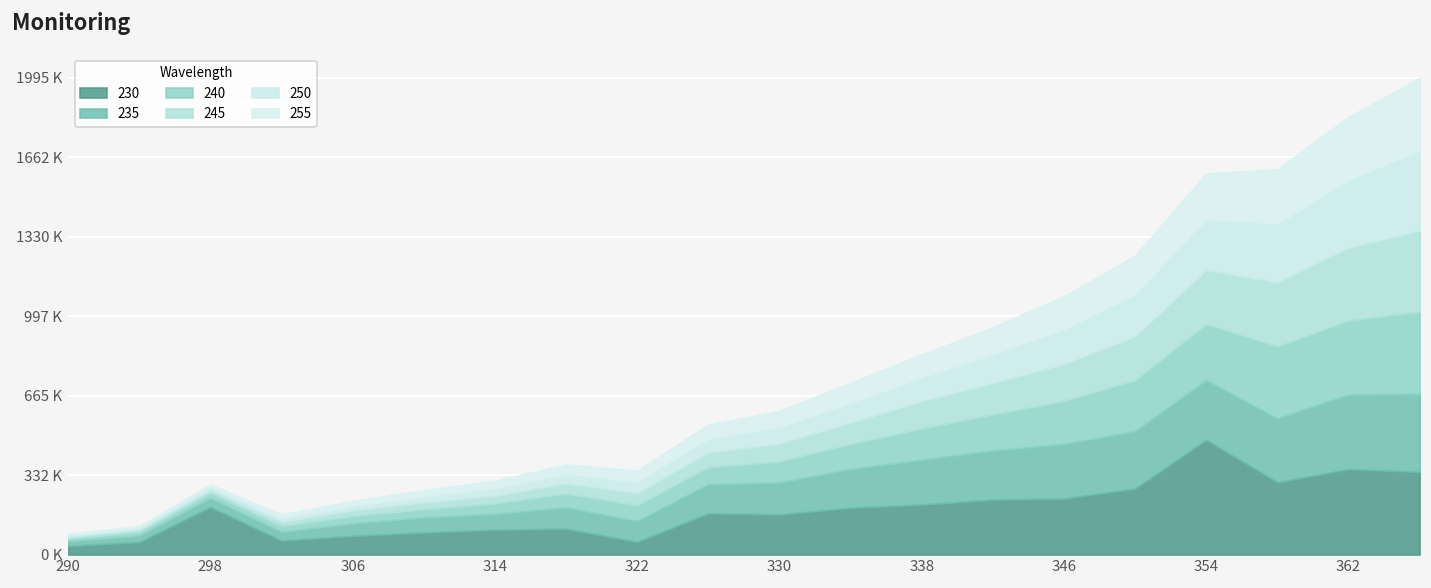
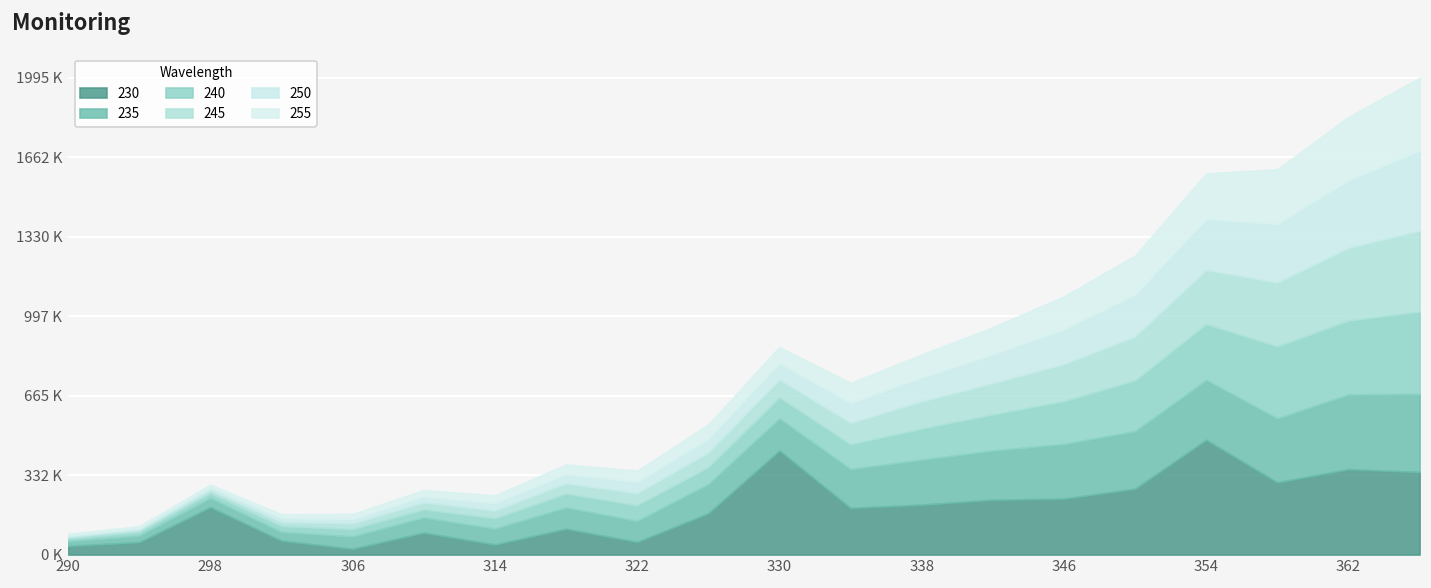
230, 306: 80000 -> 20000
230, 314: 100000 -> 40000
230, 330: 170000 -> 440000
